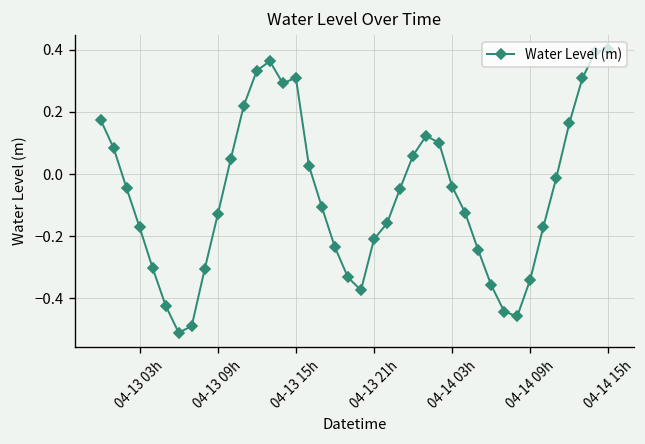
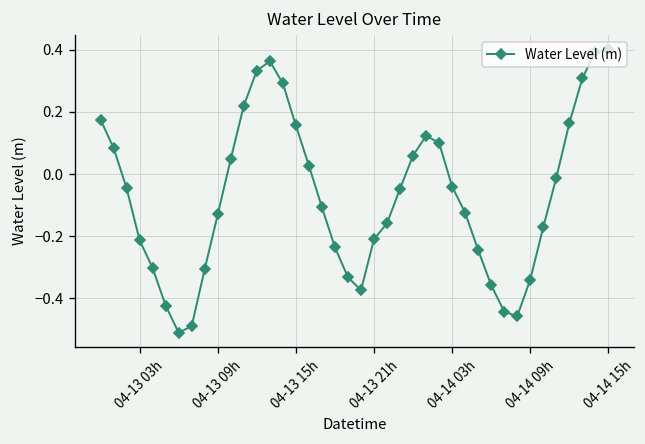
04-13 03h: -0.17 -> -0.21
04-13 15h: 0.31 -> 0.16
